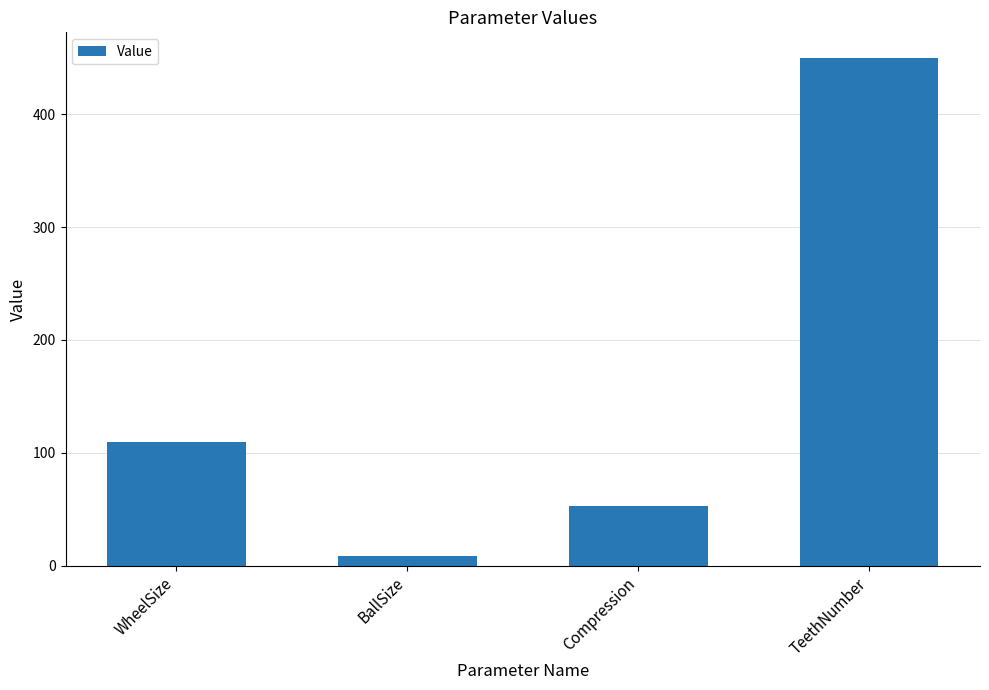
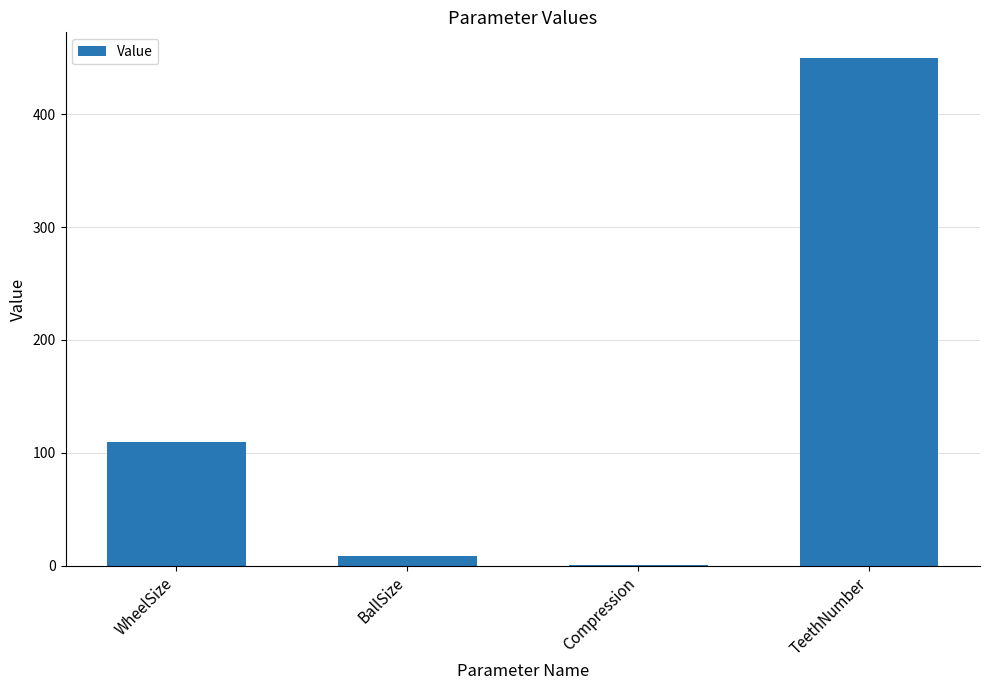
Compression: 53 -> 1
